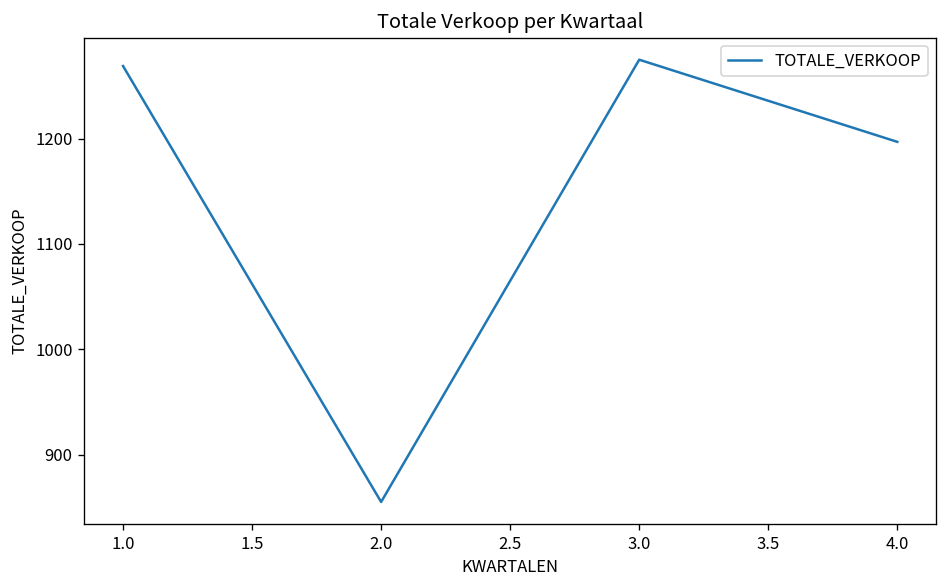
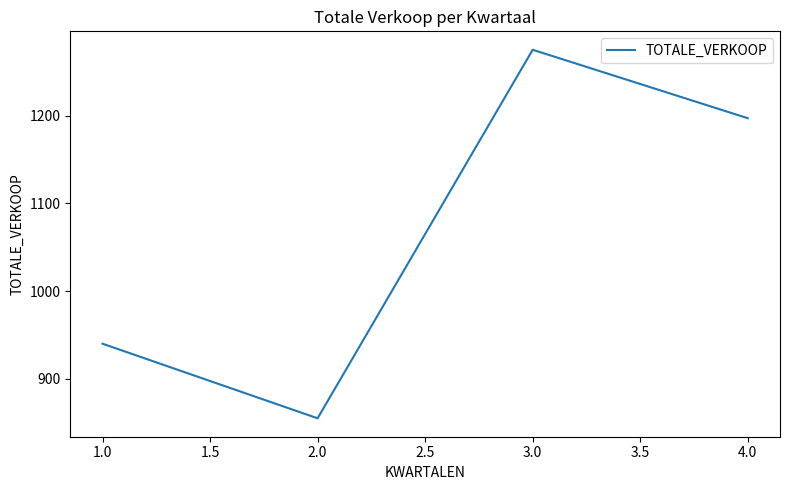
1.0: 1270 -> 940
